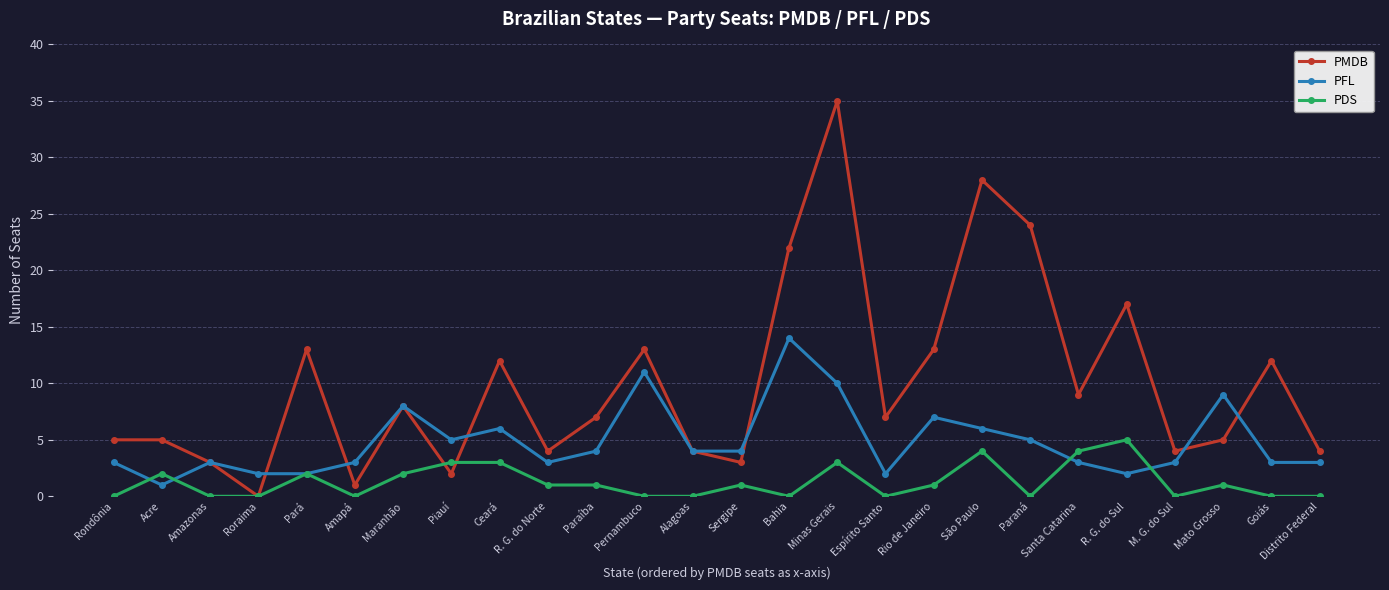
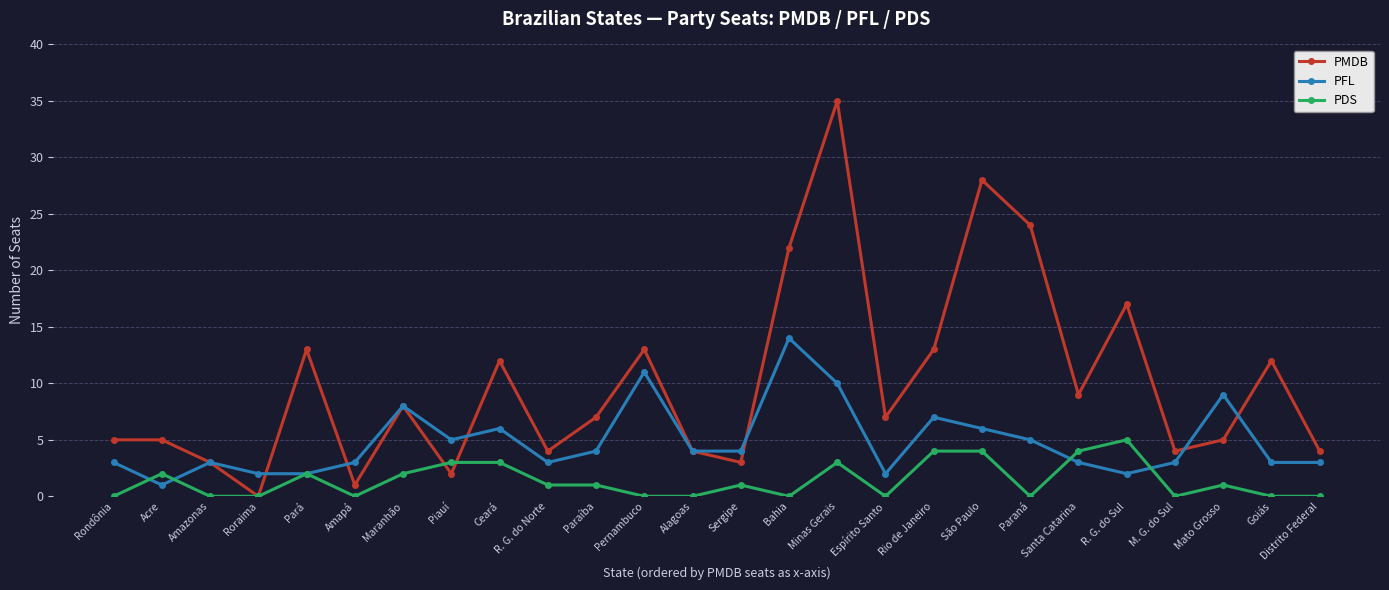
PDS, Rio de Janeiro: 1 -> 4
